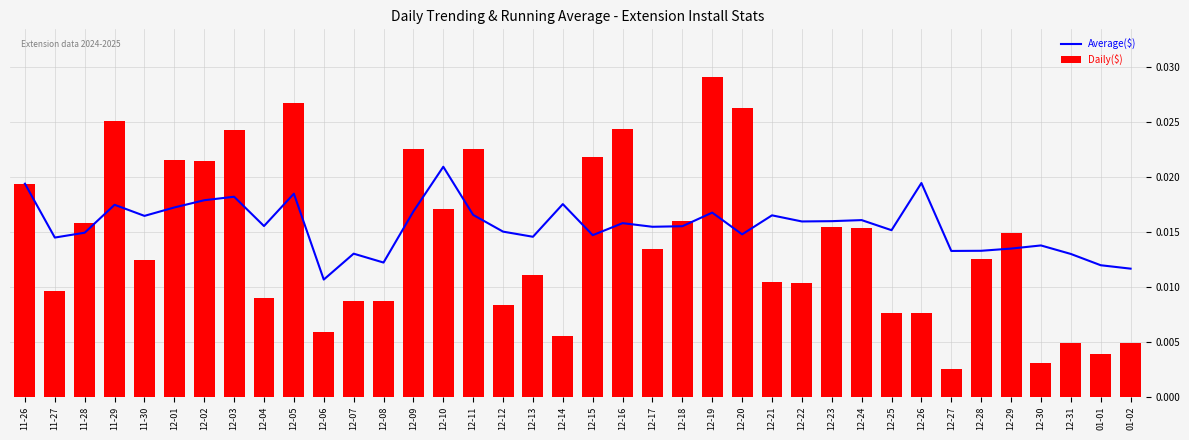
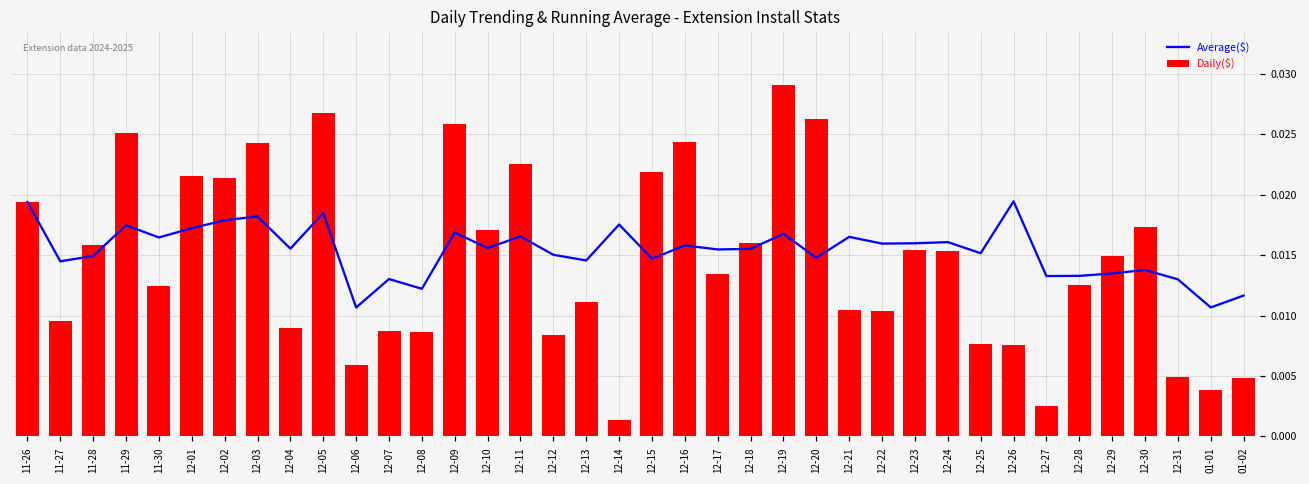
Daily($), 12-09: 0.0226 -> 0.0259
Average($), 12-10: 0.0209 -> 0.0156
Daily($), 12-14: 0.0055 -> 0.0014
Daily($), 12-30: 0.0031 -> 0.0173
Average($), 01-01: 0.0120 -> 0.0107
